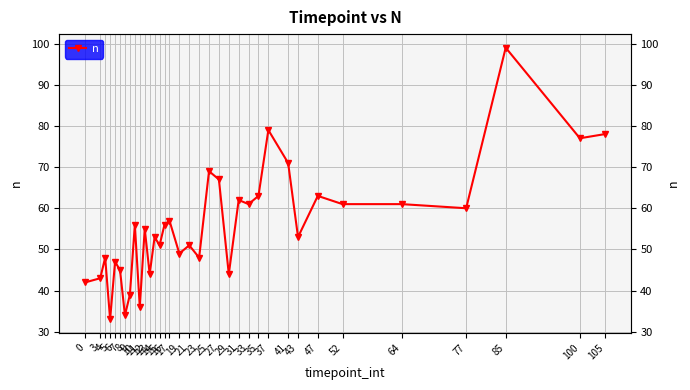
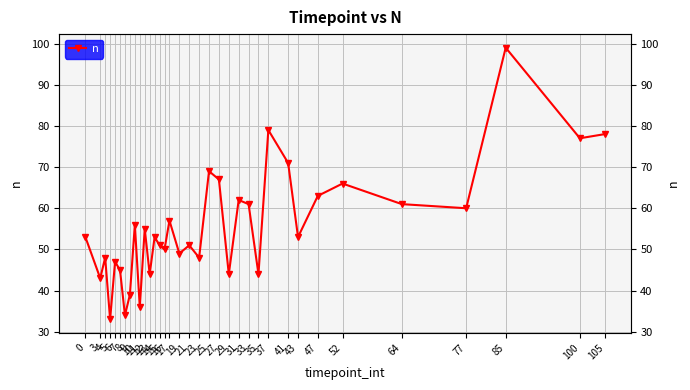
0: 42 -> 53
16: 56 -> 50
35: 63 -> 44
52: 61 -> 66
